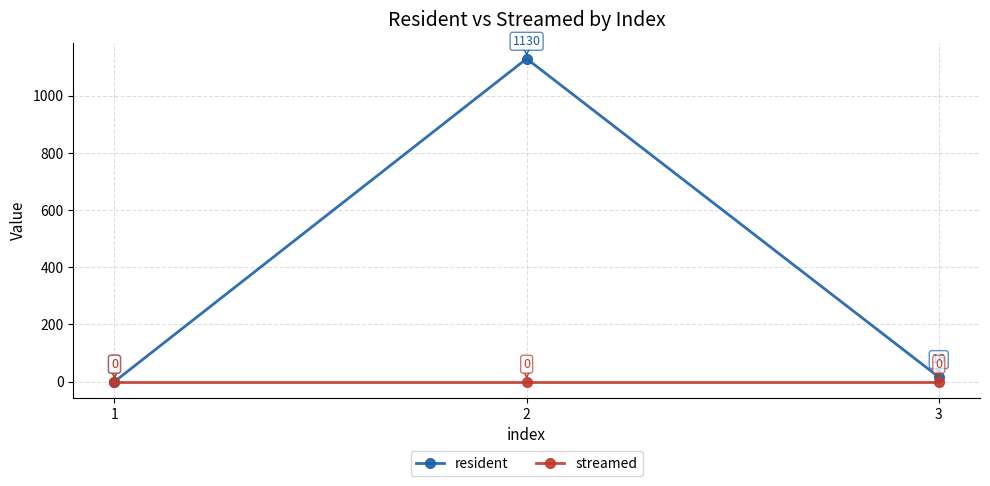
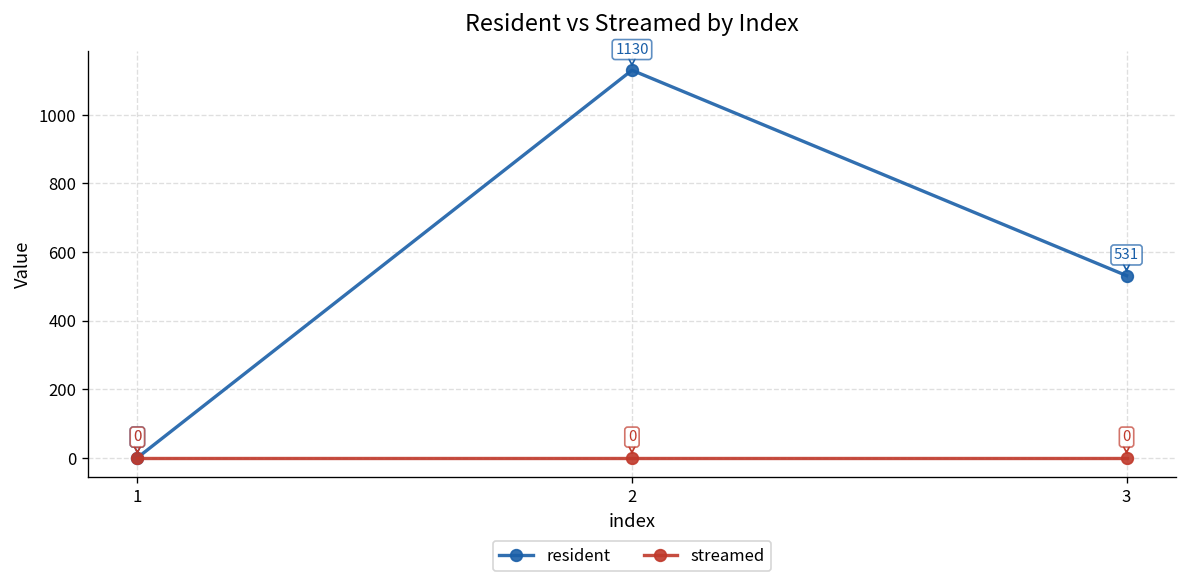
resident, 3: 16 -> 531
